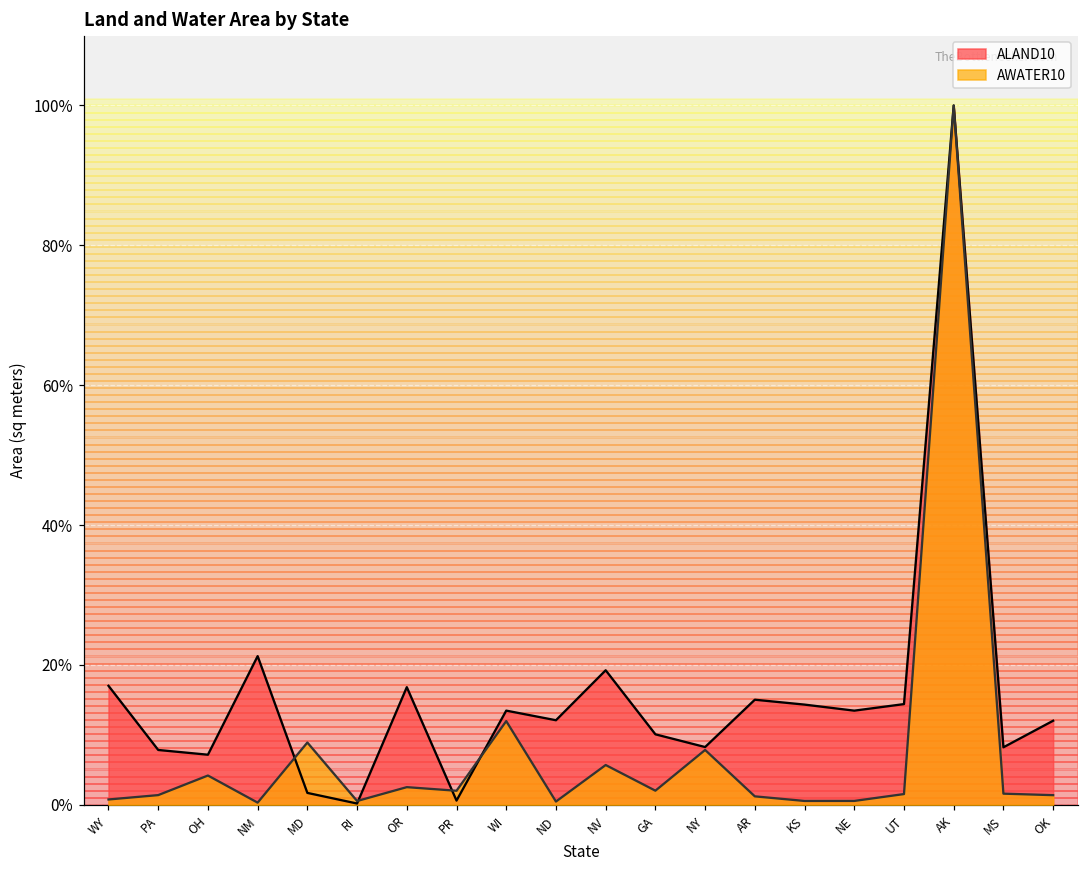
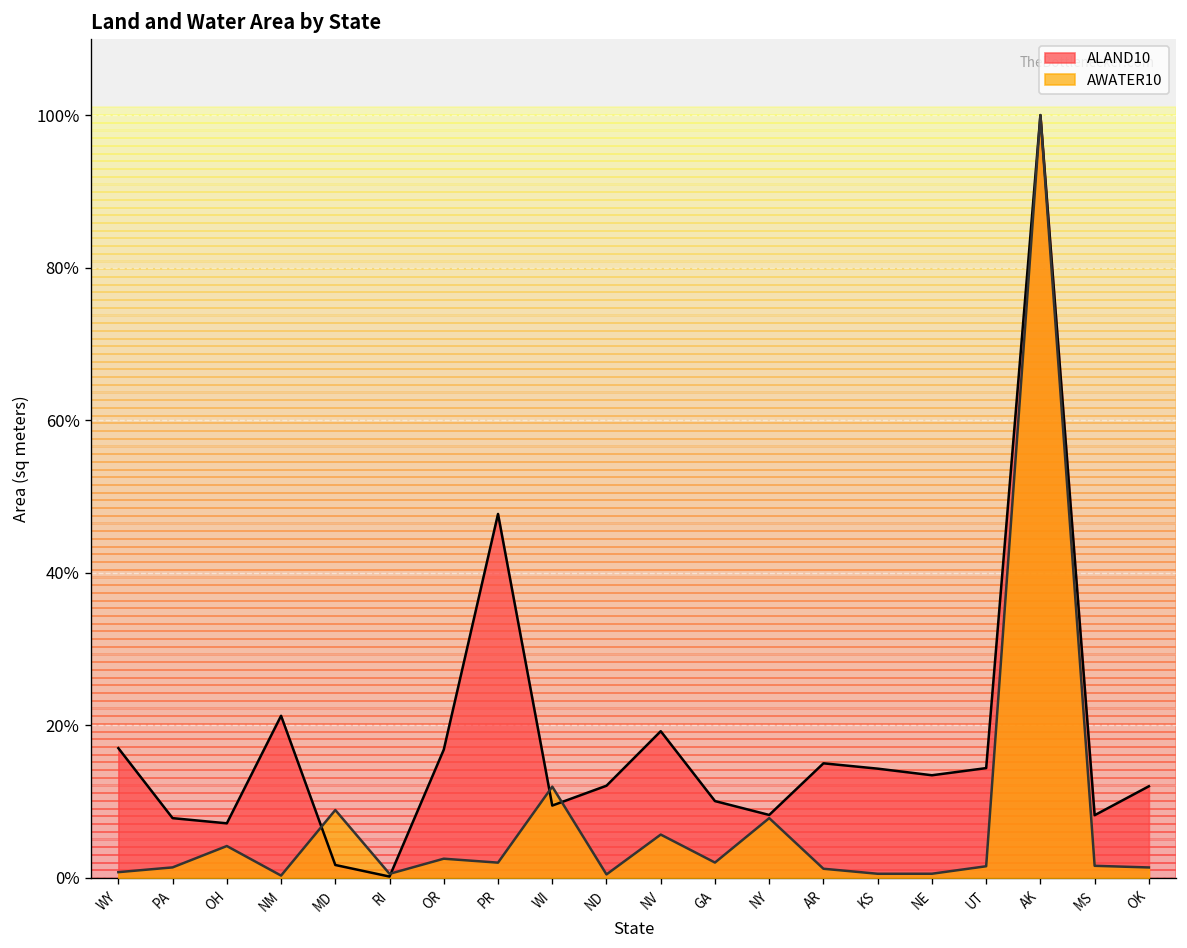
ALAND10, PR: 1% -> 48%
ALAND10, WI: 13% -> 9%
